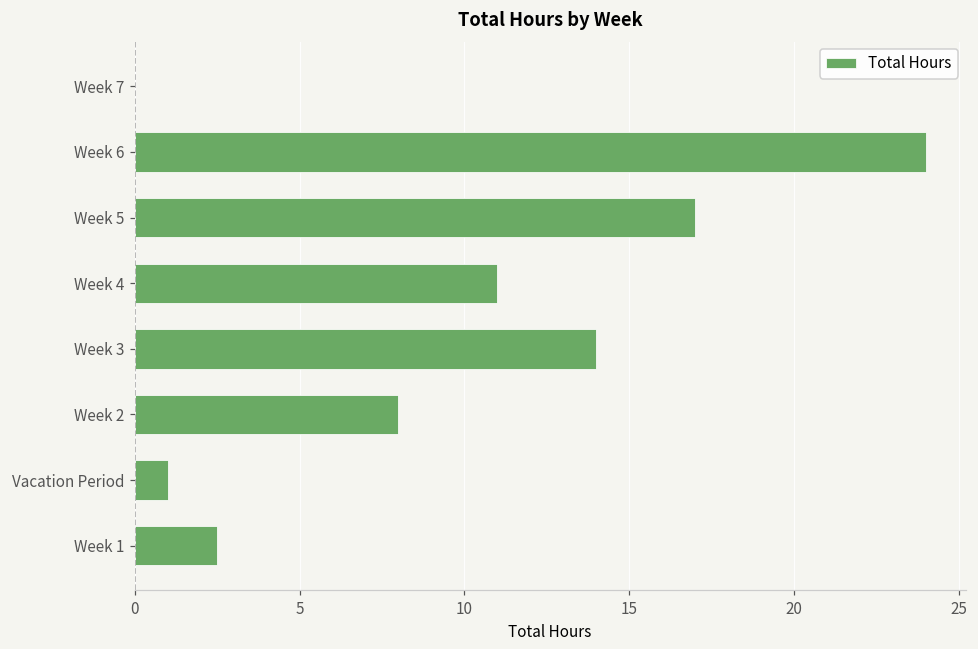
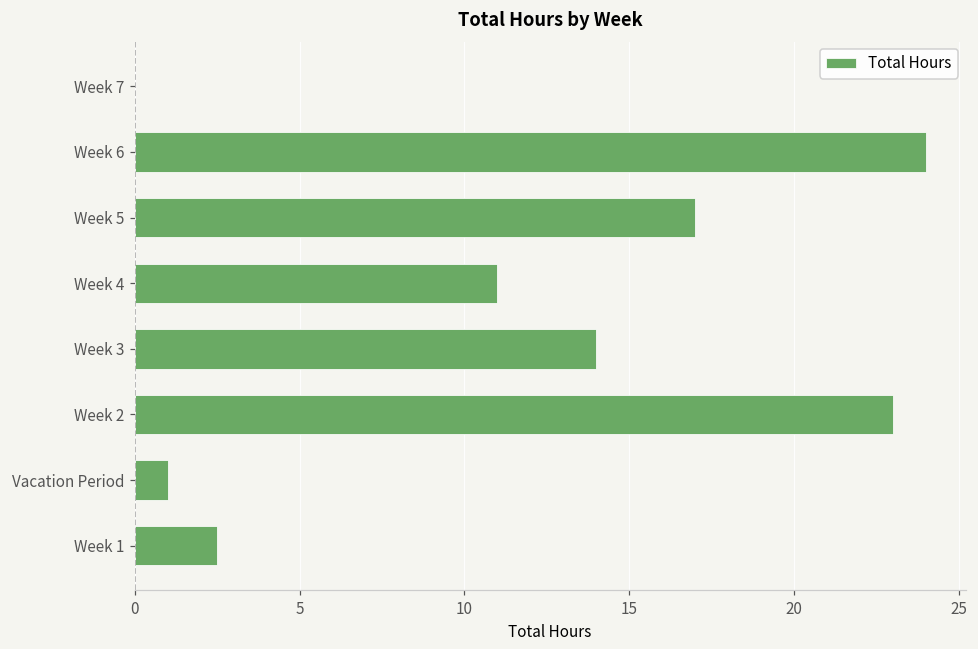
Week 2: 8 -> 23
